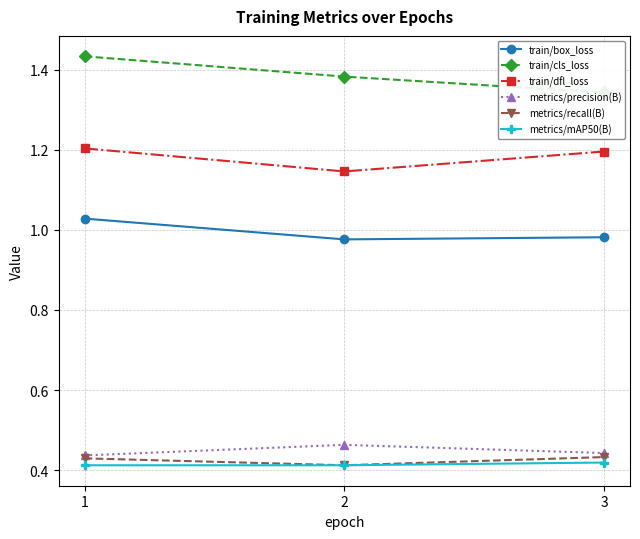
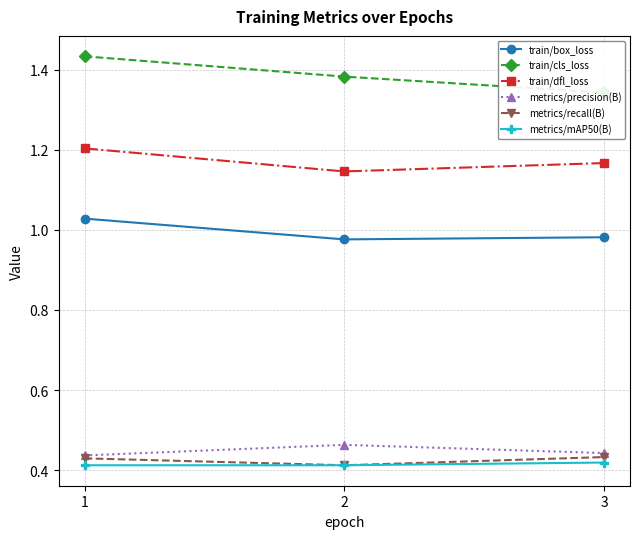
train/dfl_loss, 3: 1.20 -> 1.17
